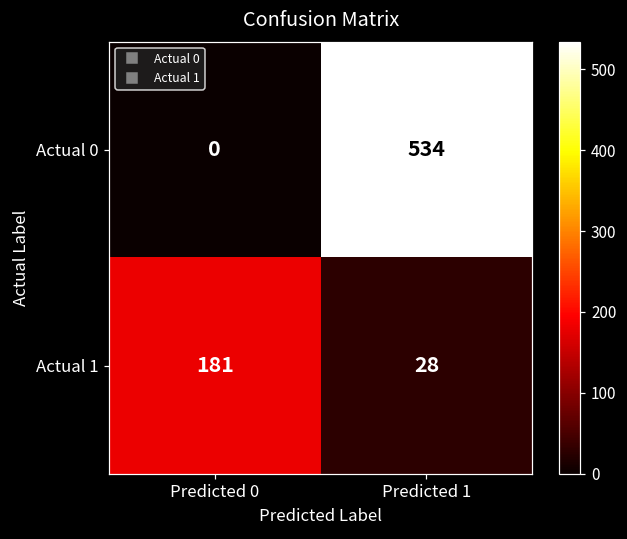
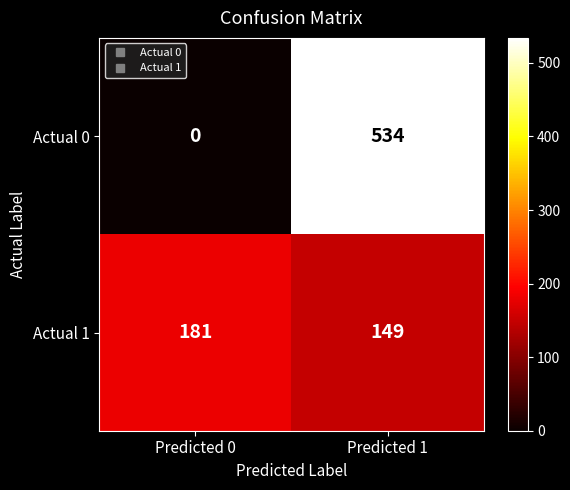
Actual 1, Predicted 1: 28 -> 149
